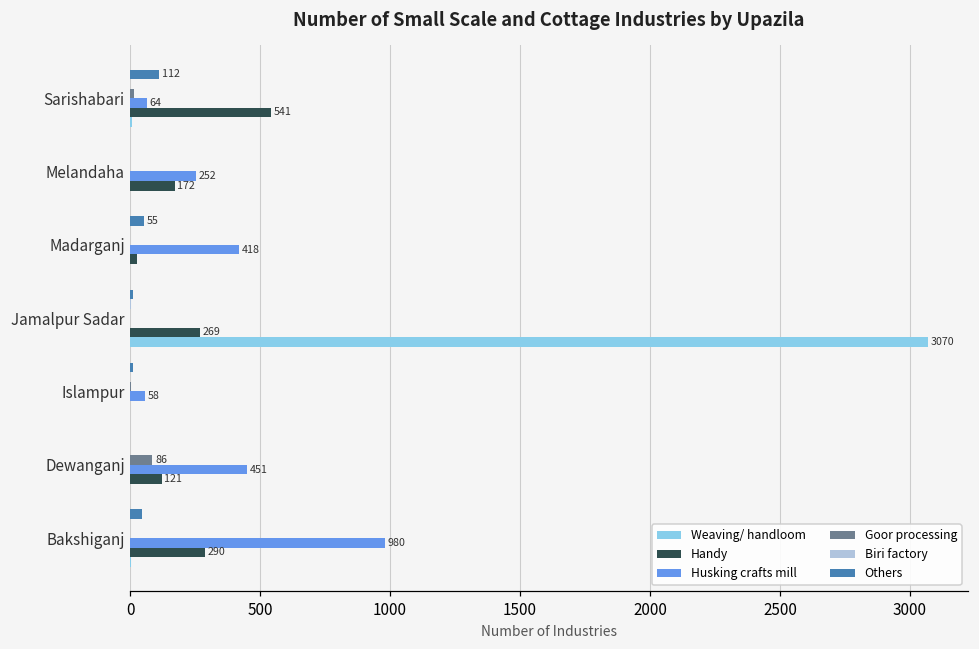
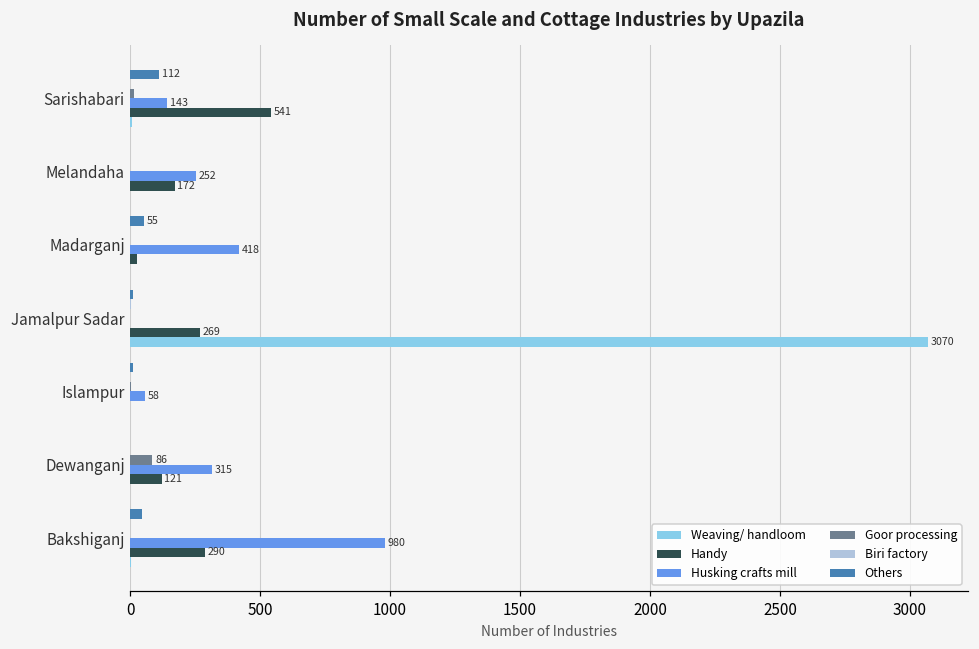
Husking crafts mill, Sarishabari: 64 -> 143
Husking crafts mill, Dewanganj: 451 -> 315
